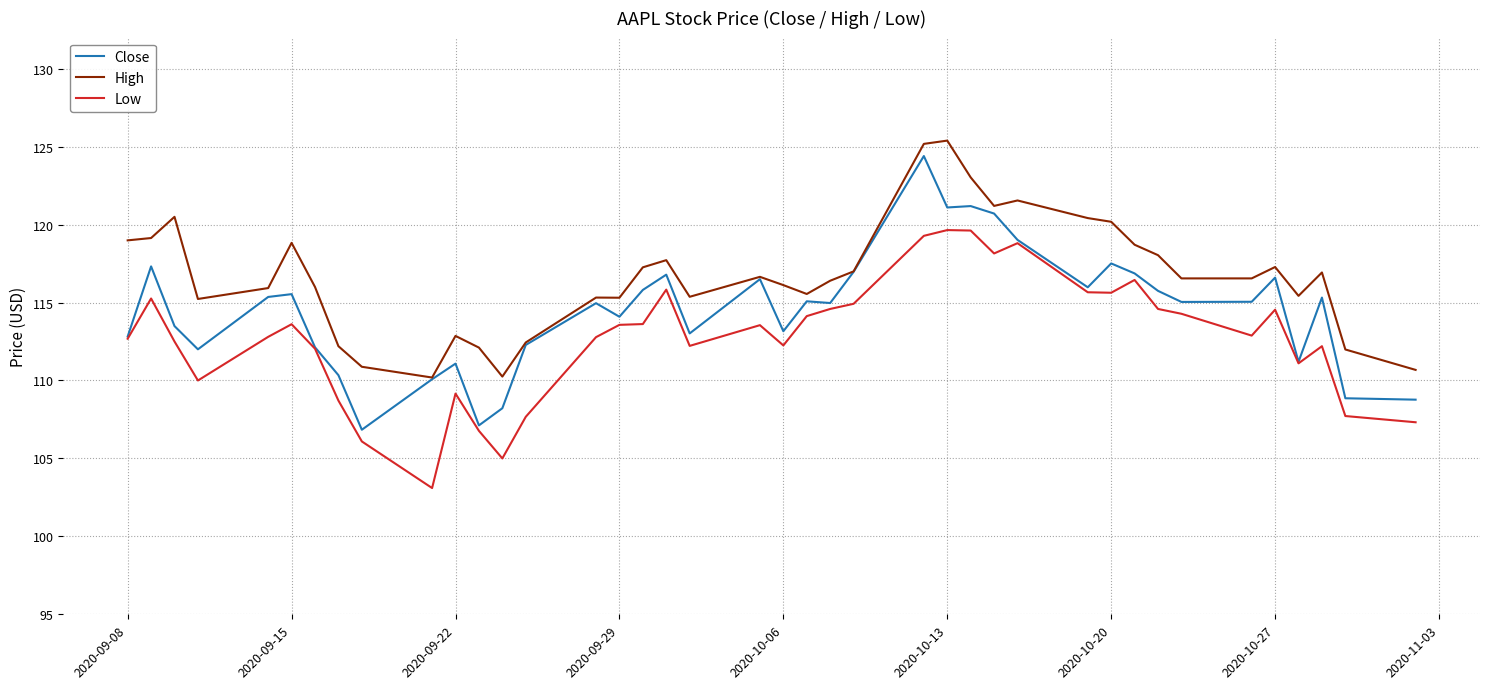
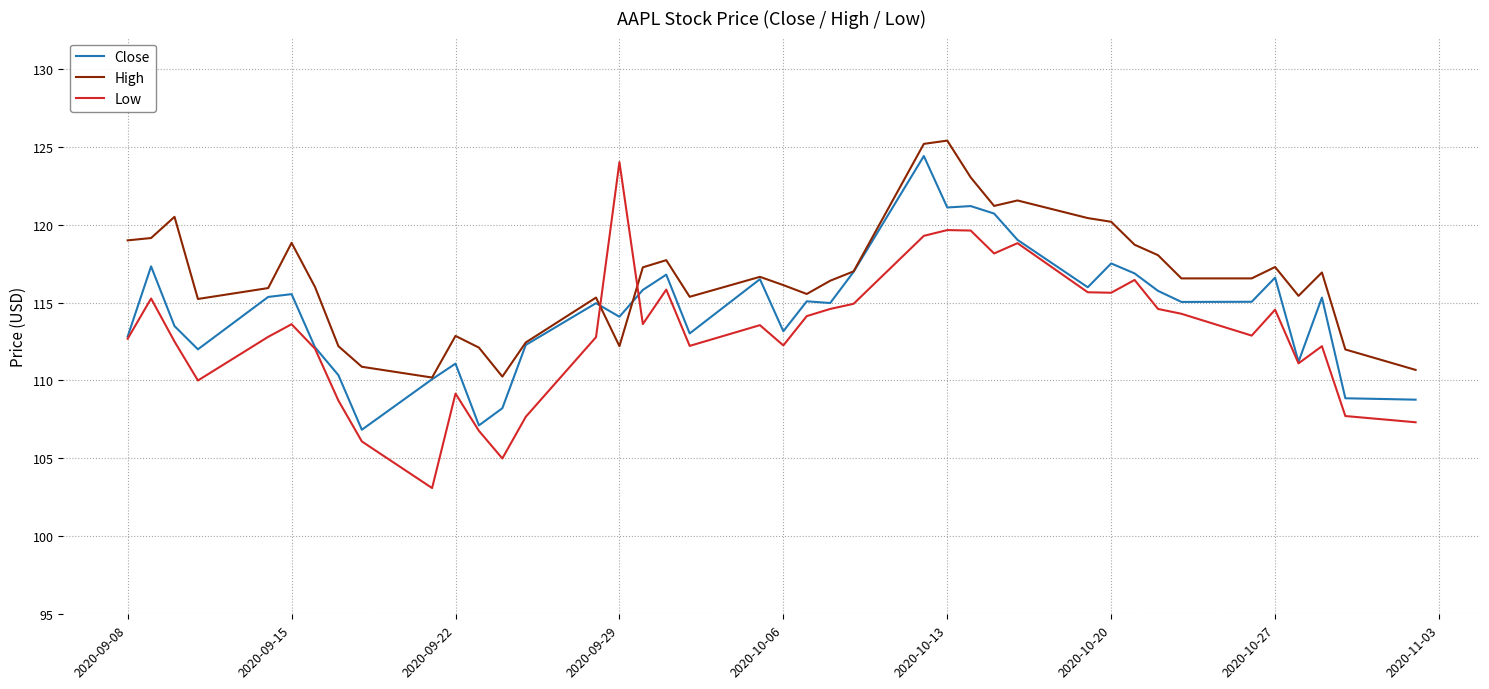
High, 2020-09-29: 115.3 -> 112.2
Low, 2020-09-29: 113.6 -> 124.0
